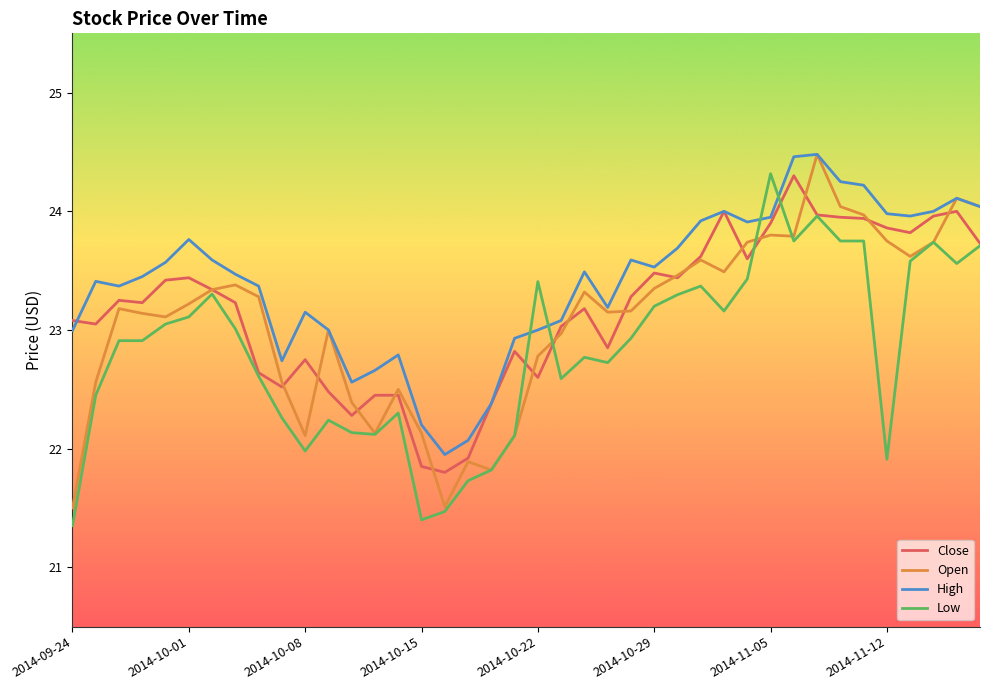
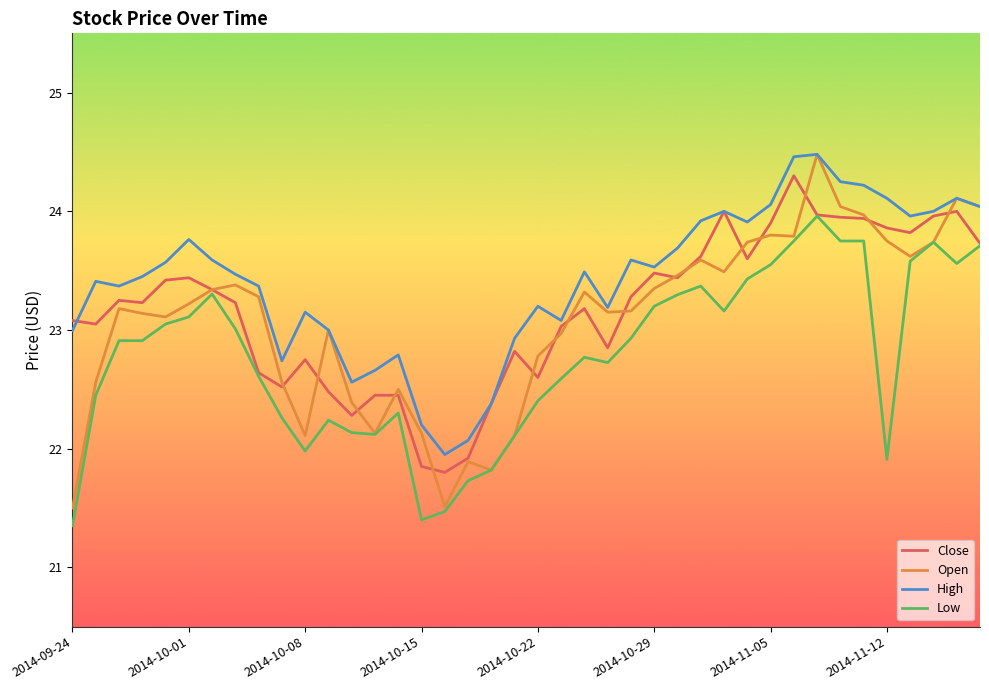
High, 2014-10-22: 23.0 -> 23.2
Low, 2014-10-22: 23.41 -> 22.40
High, 2014-11-05: 23.95 -> 24.06
Low, 2014-11-05: 24.32 -> 23.55
High, 2014-11-12: 23.98 -> 24.11
